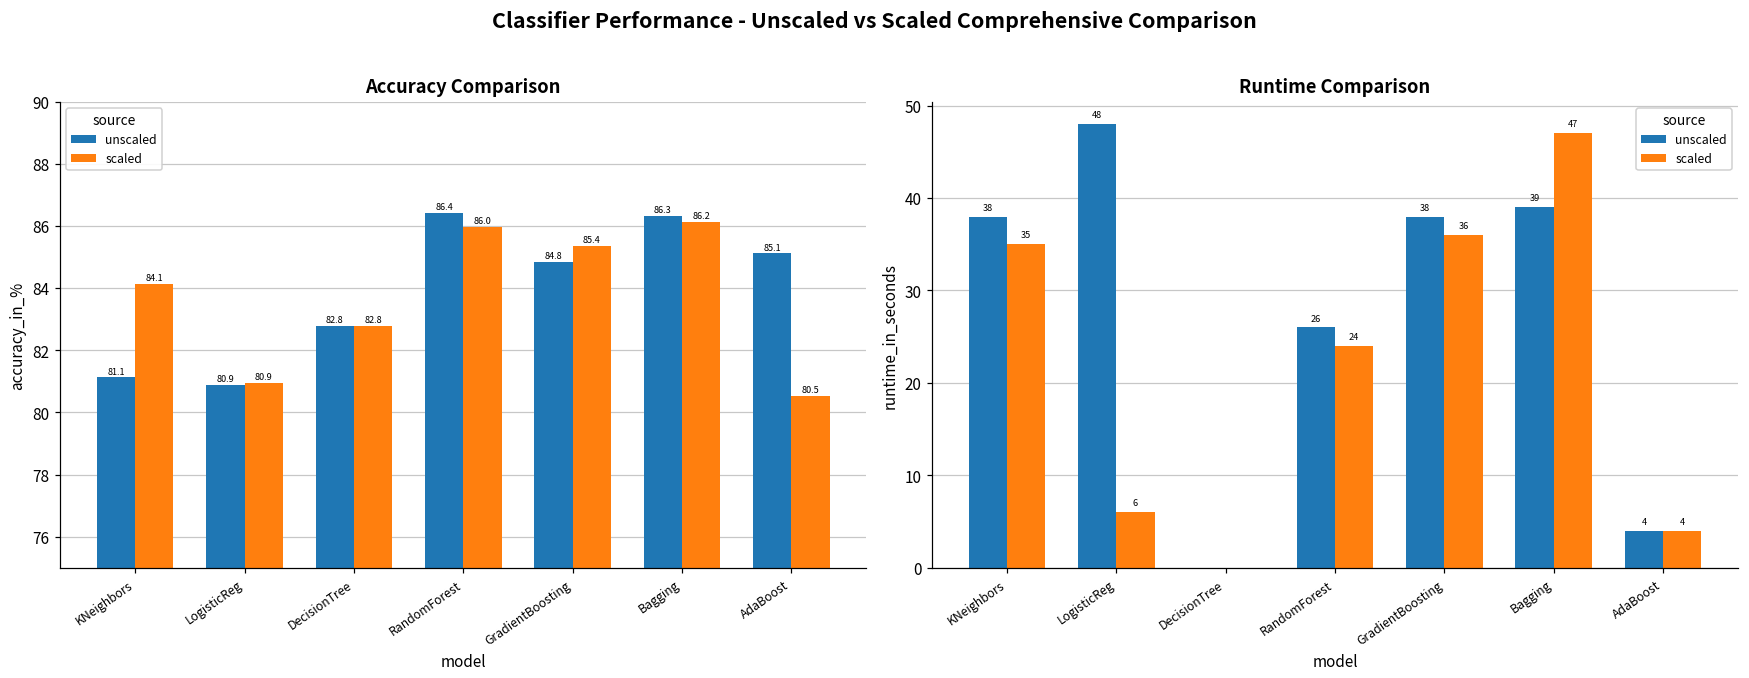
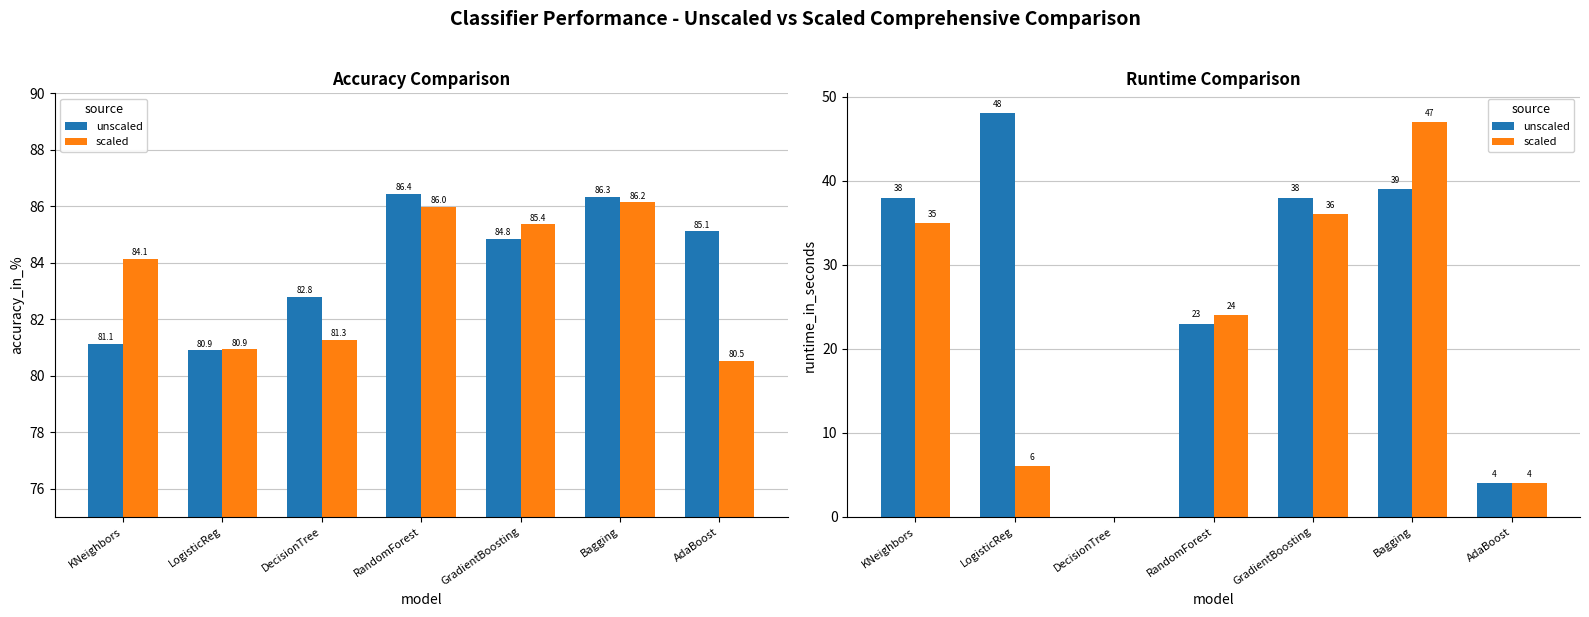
Accuracy Comparison, scaled, DecisionTree: 82.8 -> 81.3
Runtime Comparison, unscaled, RandomForest: 26 -> 23
